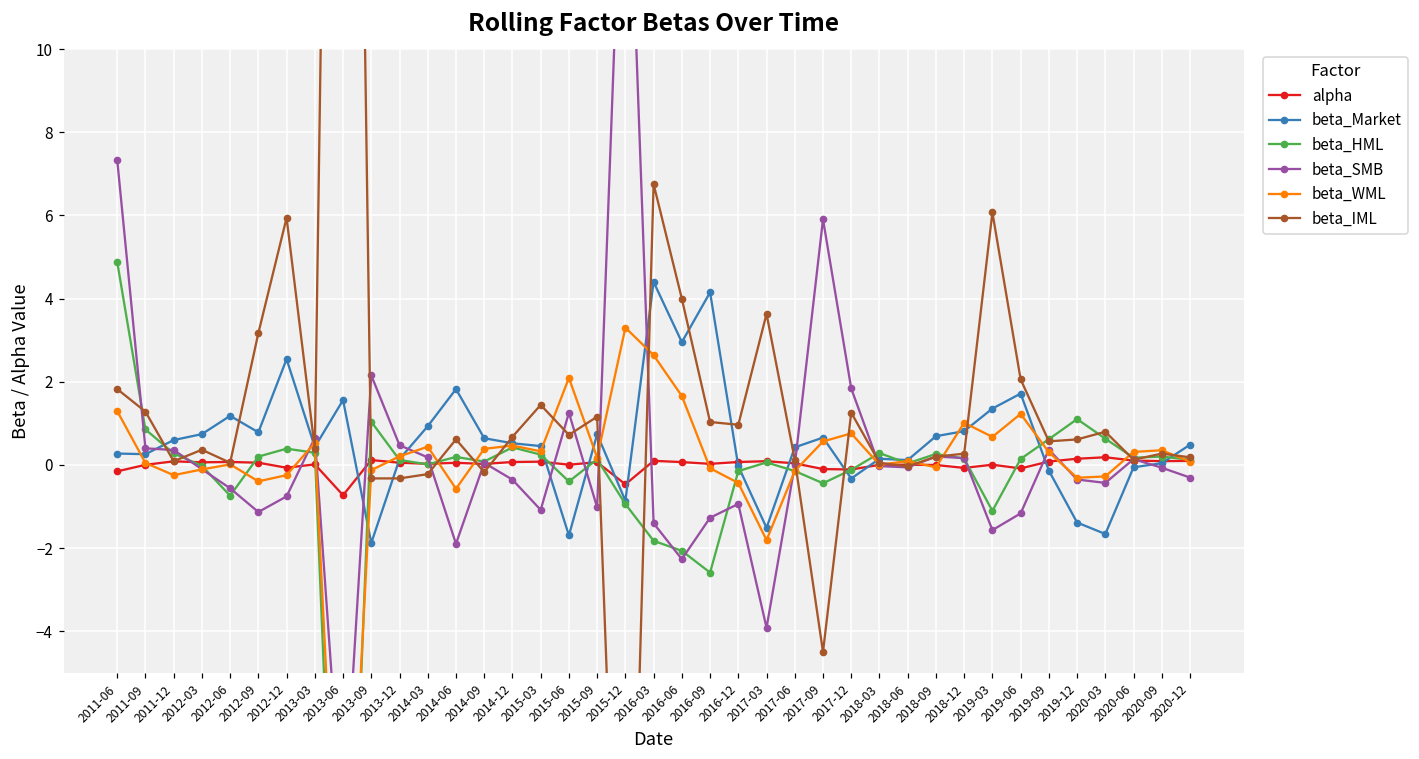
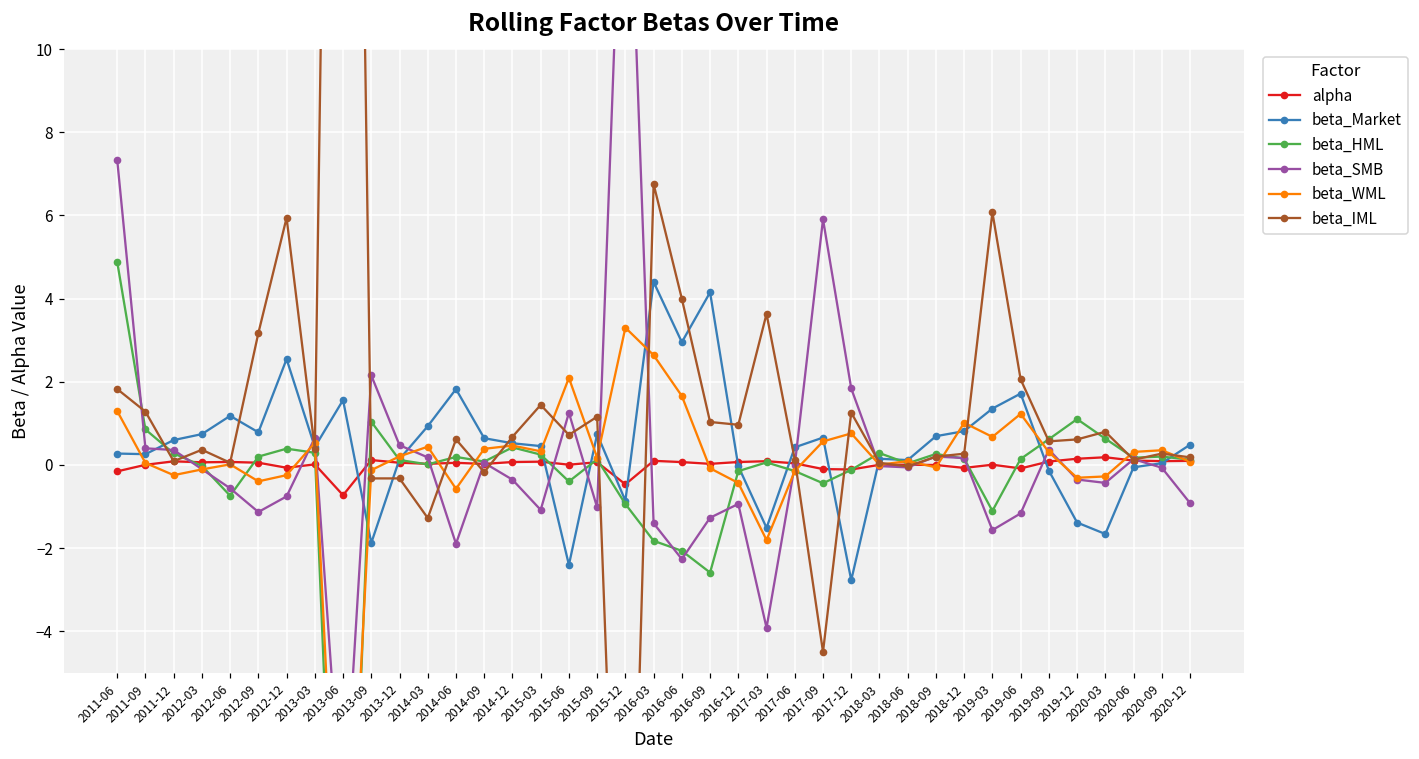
beta_IML, 2014-03: -0.2 -> -1.3
beta_Market, 2015-06: -1.7 -> -2.4
beta_Market, 2017-12: -0.3 -> -2.8
beta_SMB, 2020-12: -0.3 -> -0.9
